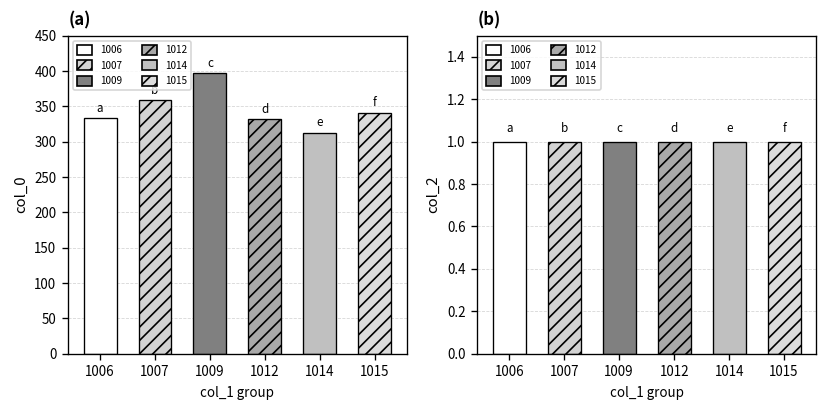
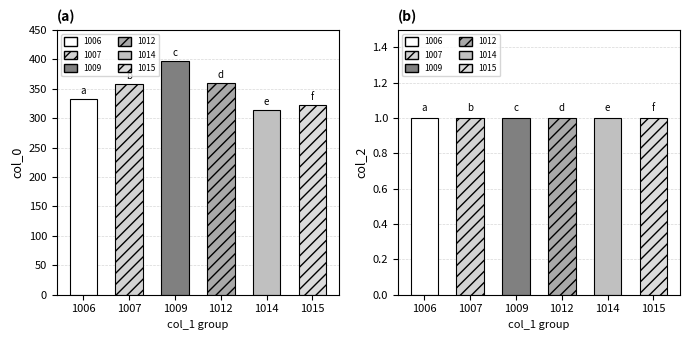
(a), 1012: 330 -> 360
(a), 1015: 340 -> 320
